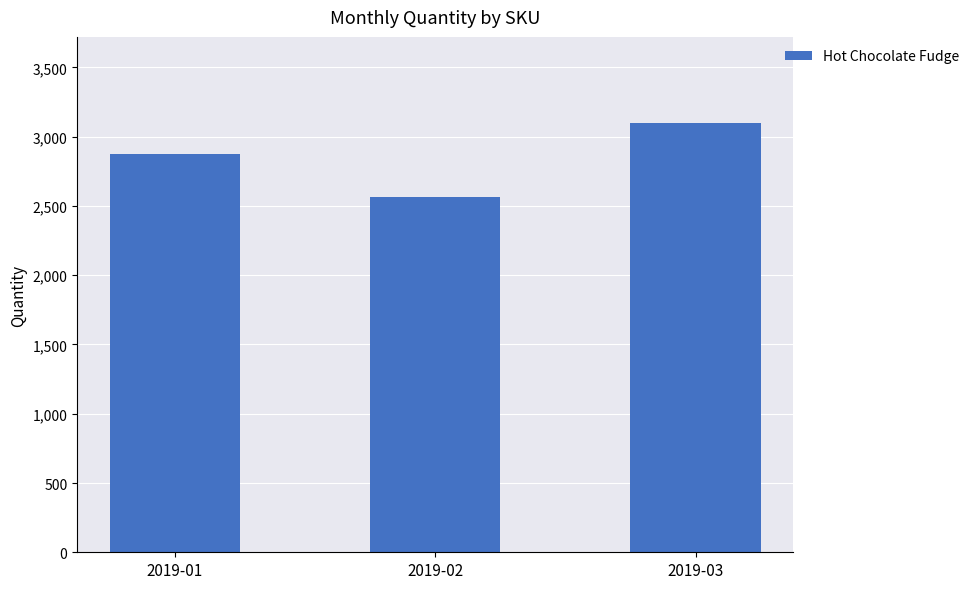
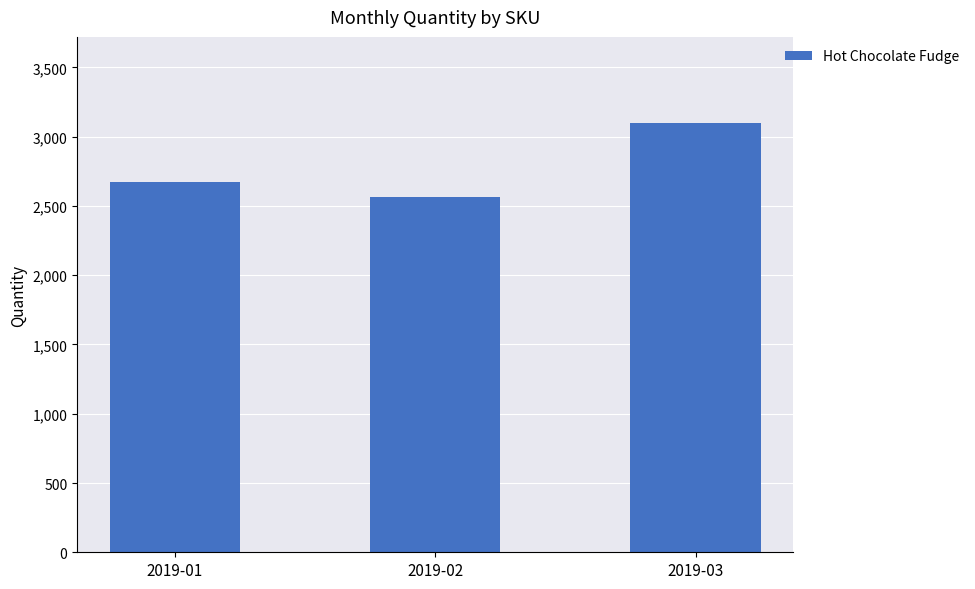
2019-01: 2,880 -> 2,670
